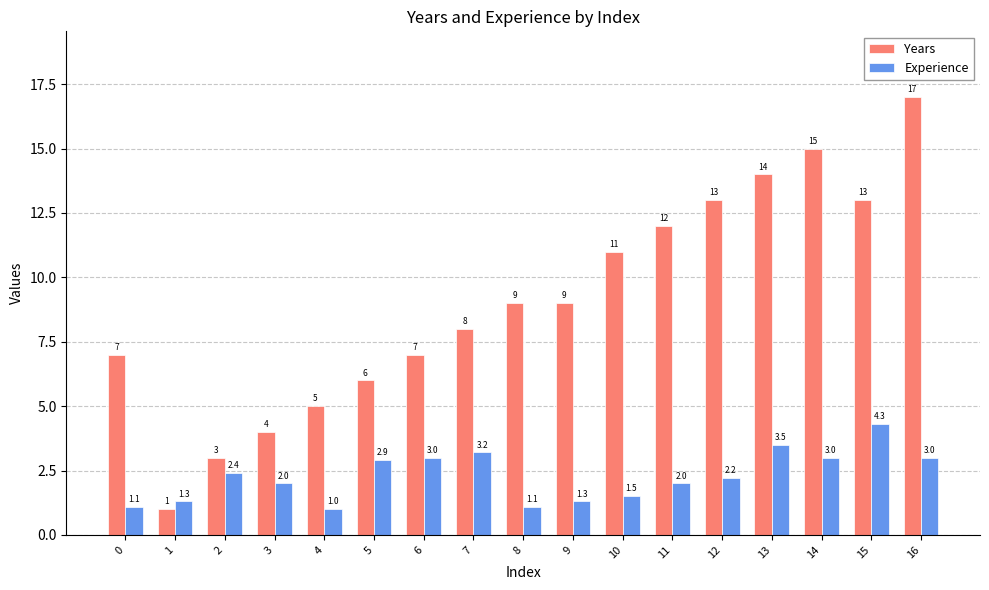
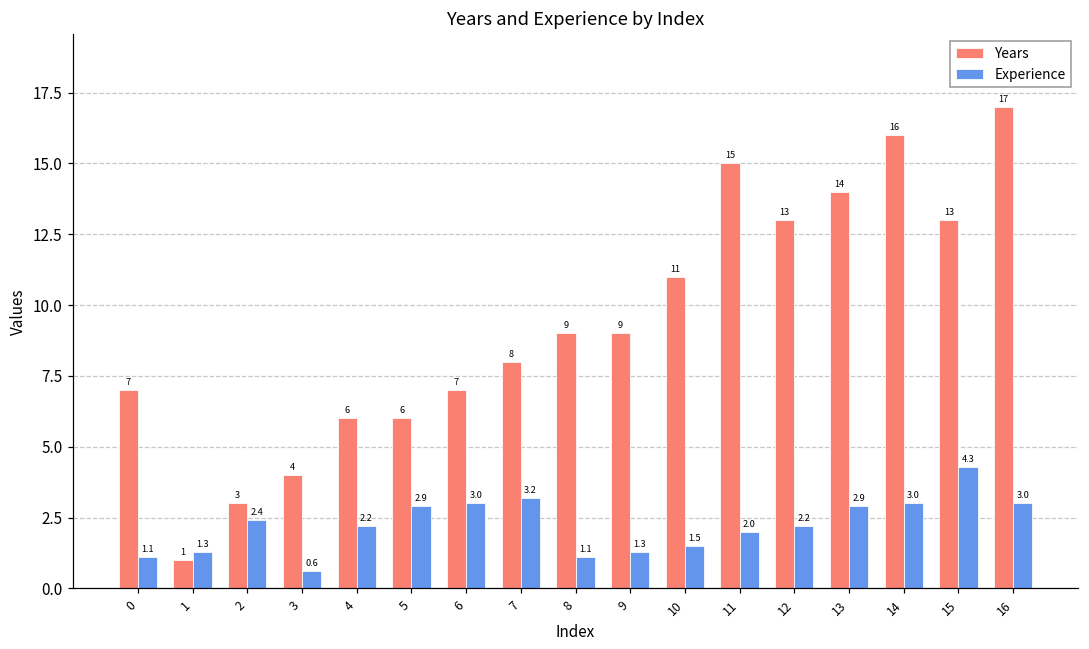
Experience, 3: 2.0 -> 0.6
Years, 4: 5 -> 6
Experience, 4: 1.0 -> 2.2
Years, 11: 12 -> 15
Experience, 13: 3.5 -> 2.9
Years, 14: 15 -> 16
